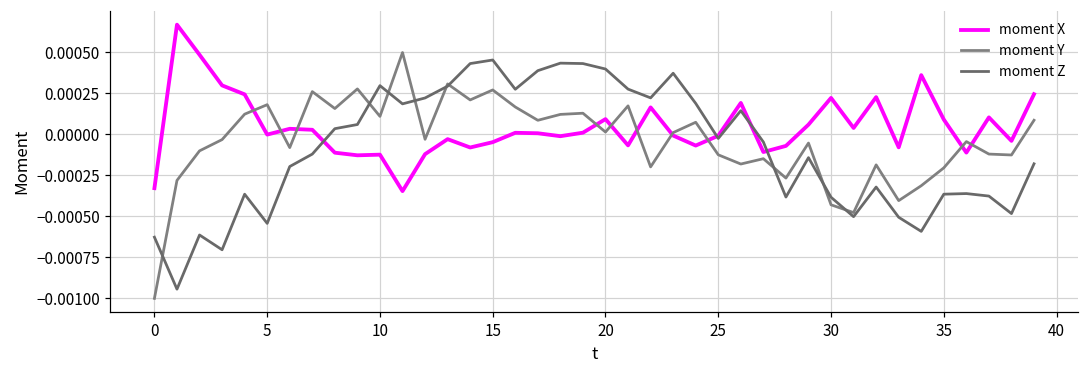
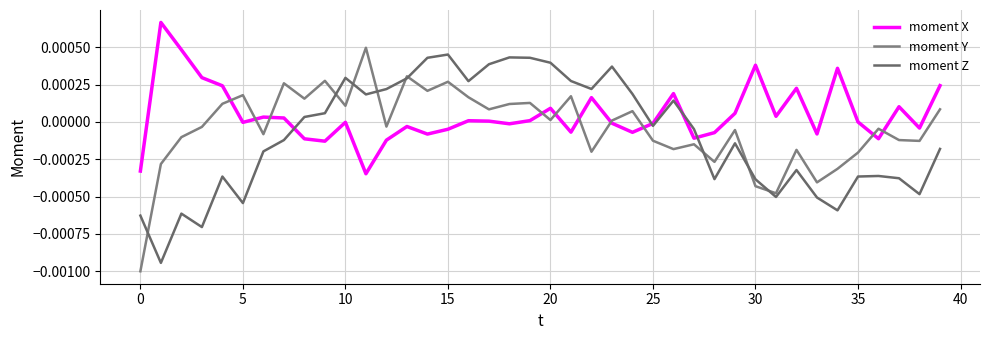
moment X, 10: -0.00012 -> 0.00000
moment X, 30: 0.00022 -> 0.00038
moment X, 35: 0.0001 -> 0.0000
